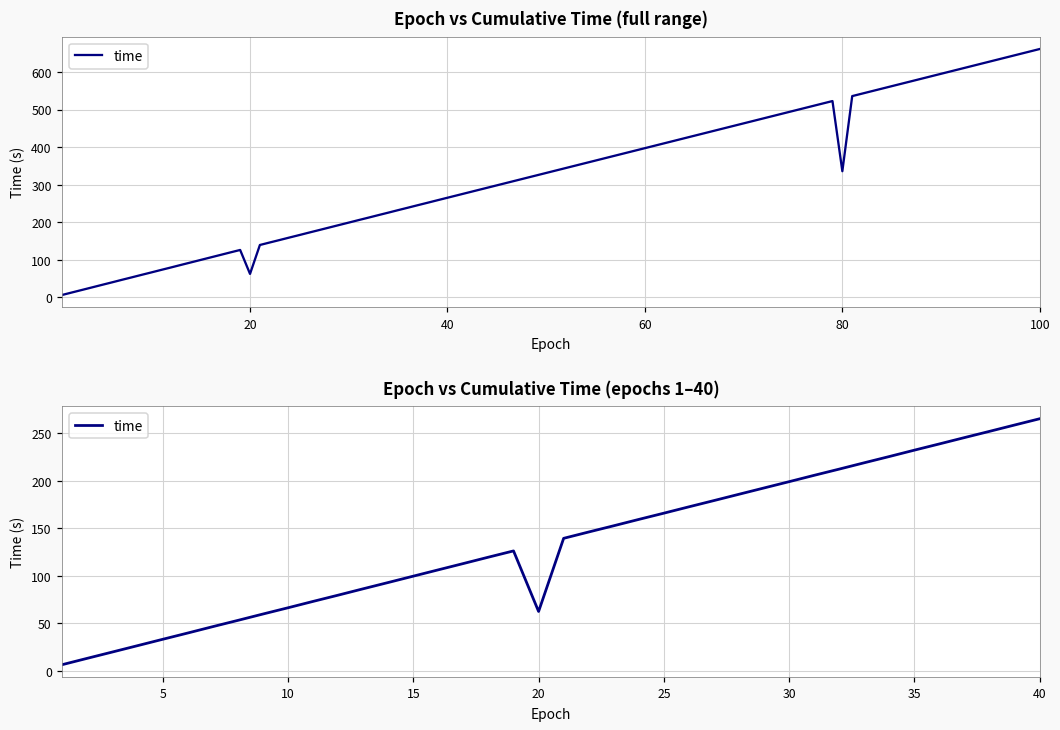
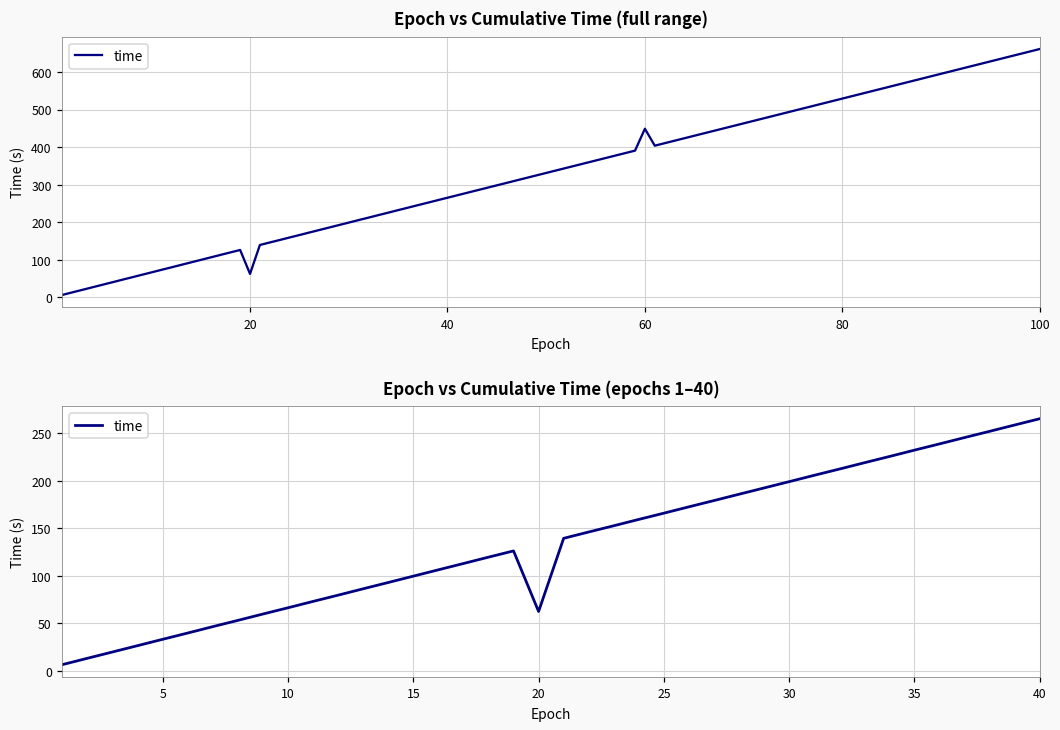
Epoch vs Cumulative Time (full range), 60: 400 -> 450
Epoch vs Cumulative Time (full range), 80: 340 -> 530
